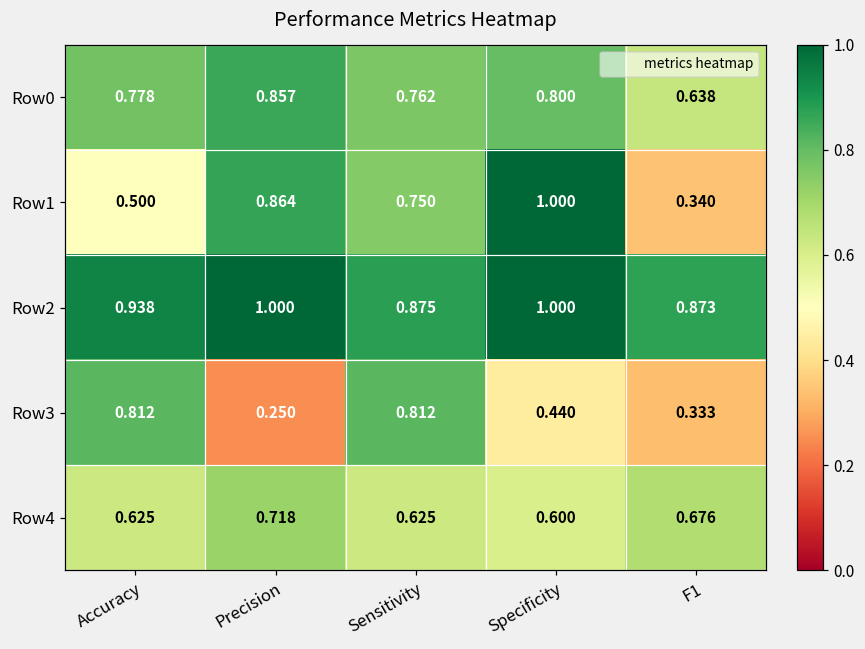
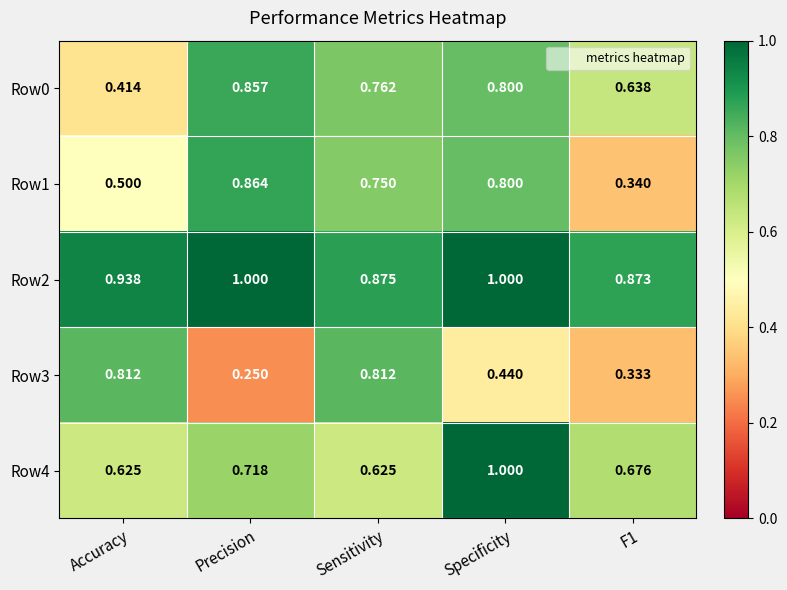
Row0, Accuracy: 0.778 -> 0.414
Row1, Specificity: 1.000 -> 0.800
Row4, Specificity: 0.600 -> 1.000
